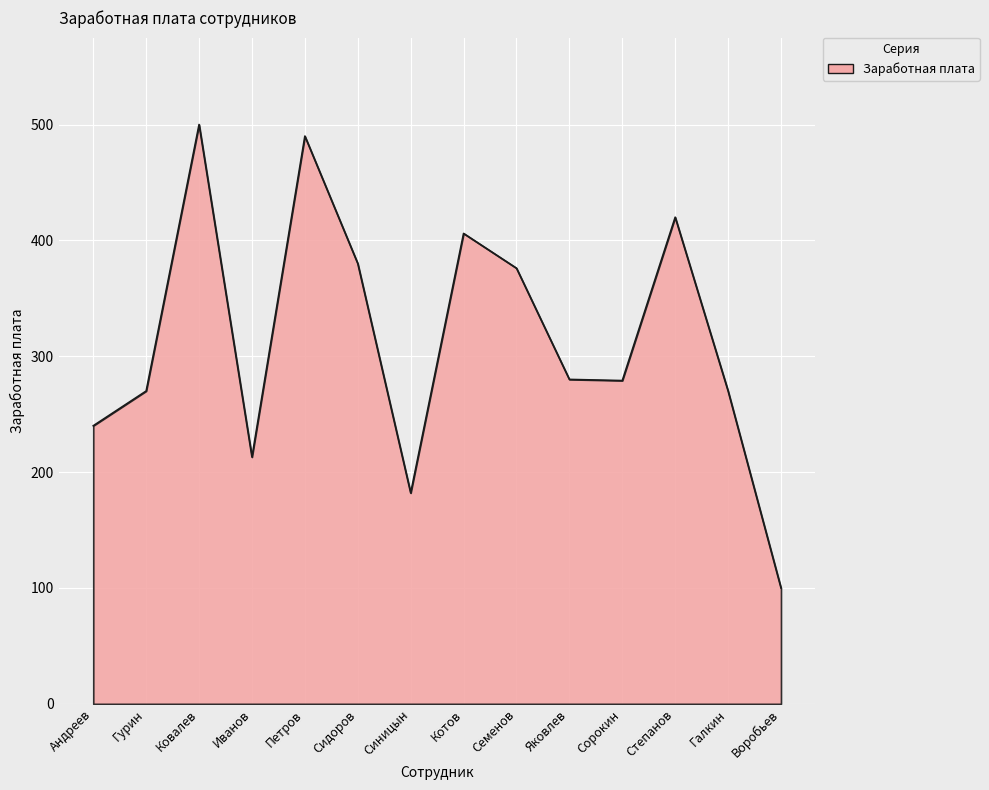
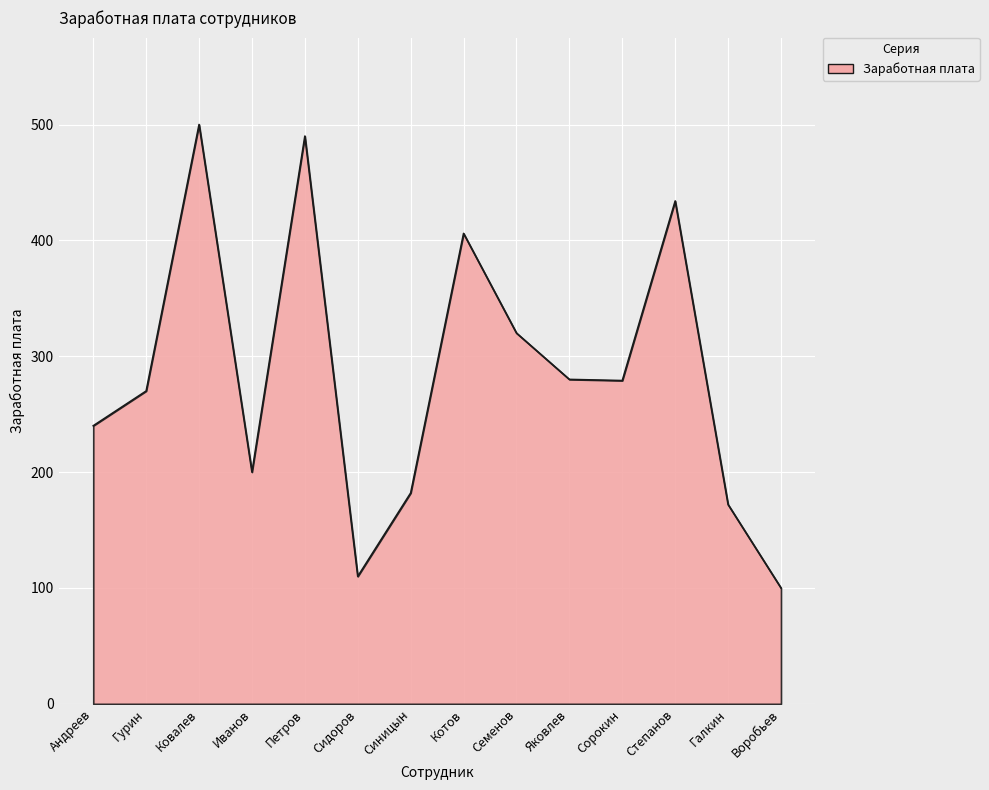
Иванов: 213 -> 200
Сидоров: 380 -> 110
Семенов: 376 -> 320
Степанов: 420 -> 434
Галкин: 270 -> 172
